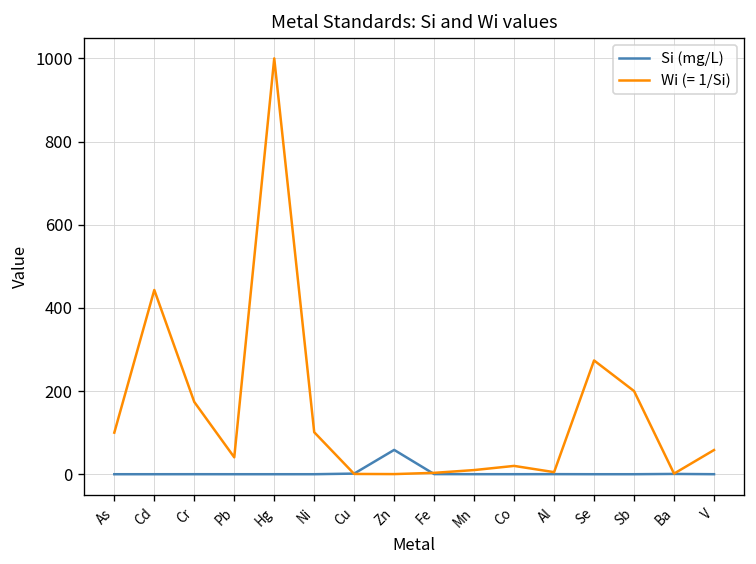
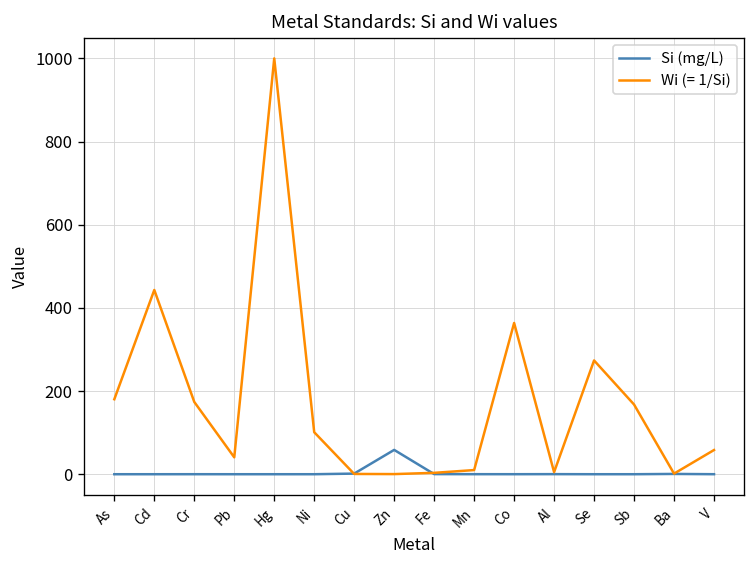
Wi (= 1/Si), As: 100 -> 180
Wi (= 1/Si), Co: 20 -> 360
Wi (= 1/Si), Sb: 200 -> 170
